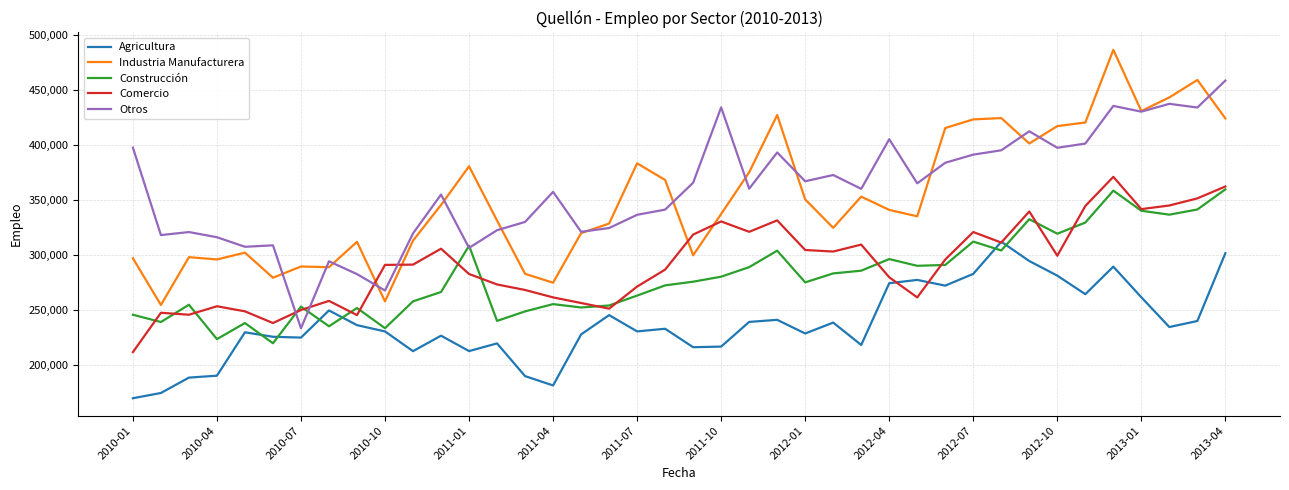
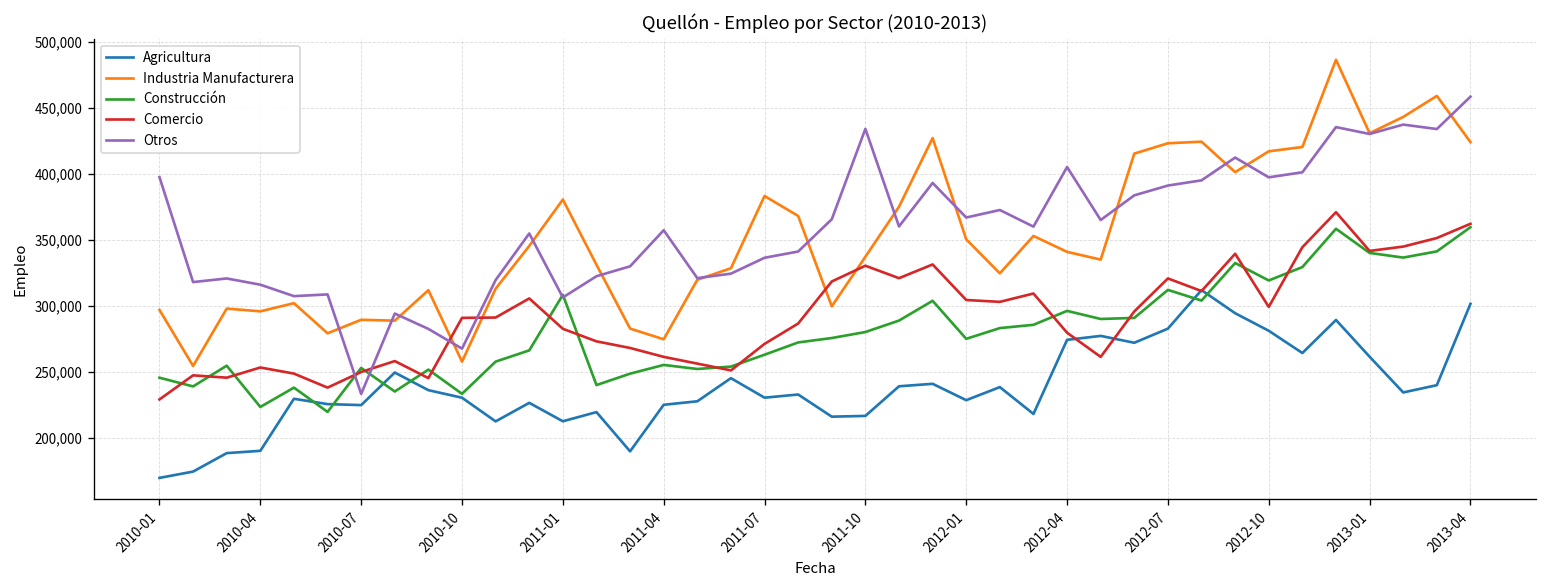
Comercio, 2010-01: 212,000 -> 229,000
Agricultura, 2011-04: 181,000 -> 225,000
